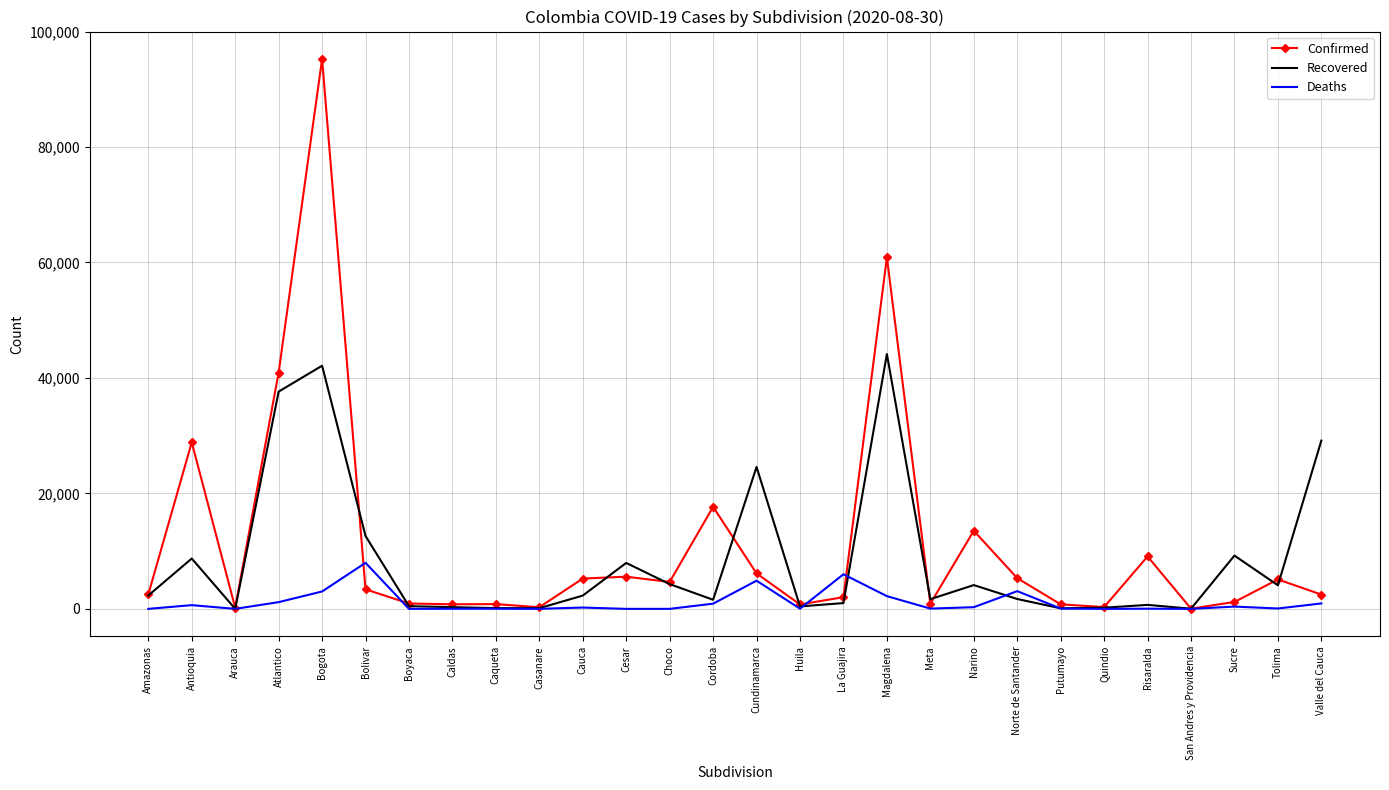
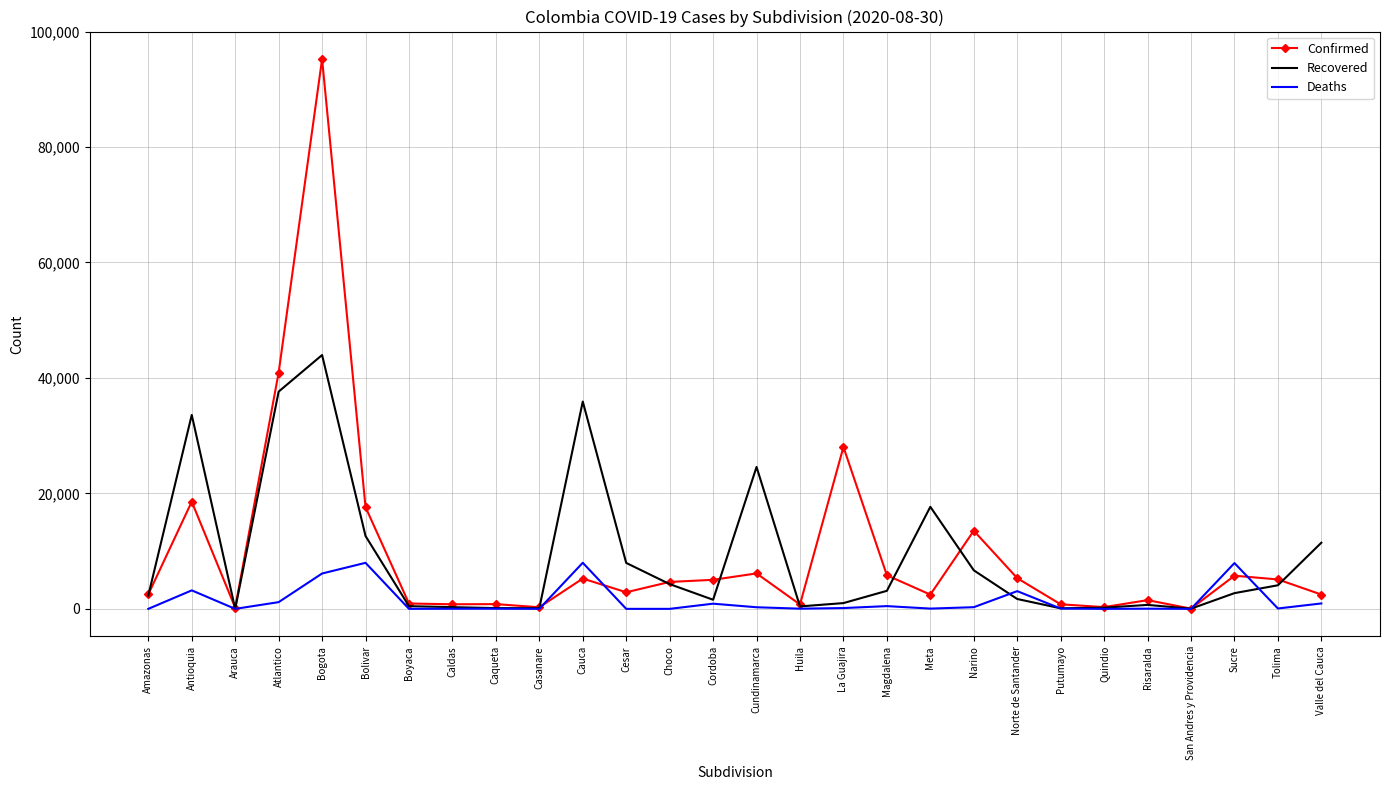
Confirmed, Antioquia: 29,000 -> 19,000
Recovered, Antioquia: 9,000 -> 34,000
Deaths, Antioquia: 1,000 -> 3,000
Recovered, Bogota: 42,000 -> 44,000
Deaths, Bogota: 3,000 -> 6,000
Confirmed, Bolivar: 3,000 -> 18,000
Recovered, Cauca: 2,000 -> 36,000
Deaths, Cauca: 0 -> 8,000
Confirmed, Cesar: 6,000 -> 3,000
Confirmed, Cordoba: 18,000 -> 5,000
Deaths, Cundinamarca: 5,000 -> 0
Confirmed, La Guajira: 2,000 -> 28,000
Deaths, La Guajira: 6,000 -> 0
Confirmed, Magdalena: 61,000 -> 6,000
Recovered, Magdalena: 44,000 -> 3,000
Deaths, Magdalena: 2,000 -> 0
Confirmed, Meta: 1,000 -> 2,000
Recovered, Meta: 2,000 -> 18,000
Recovered, Narino: 4,000 -> 7,000
Confirmed, Risaralda: 9,000 -> 2,000
Confirmed, Sucre: 1,000 -> 6,000
Recovered, Sucre: 9,000 -> 3,000
Deaths, Sucre: 0 -> 8,000
Recovered, Valle del Cauca: 29,000 -> 11,000
